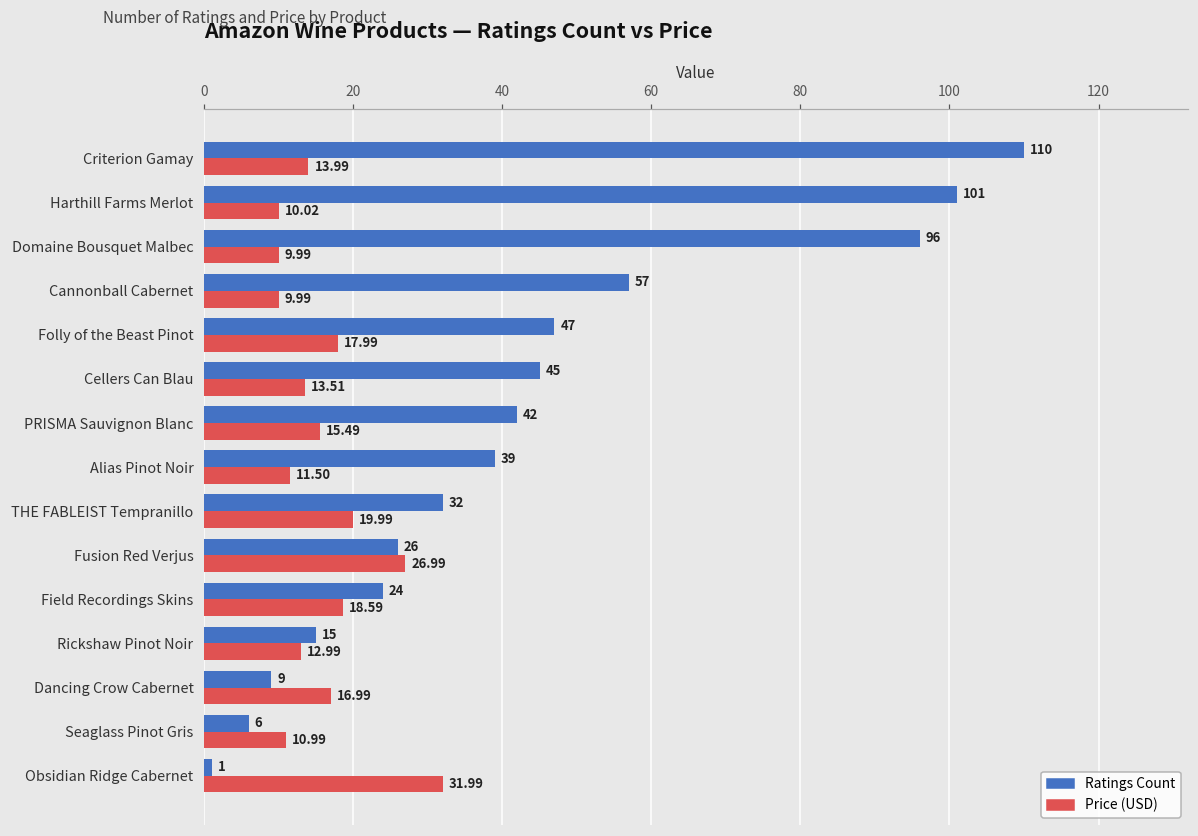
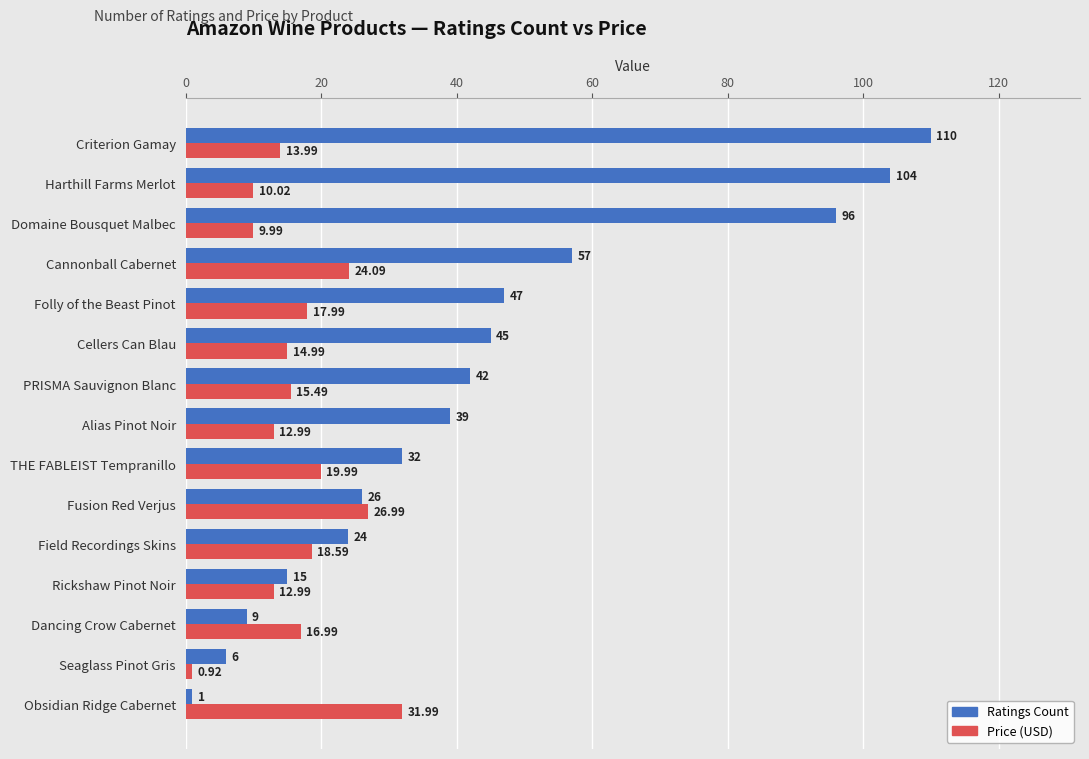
Ratings Count, Harthill Farms Merlot: 101 -> 104
Price (USD), Cannonball Cabernet: 9.99 -> 24.09
Price (USD), Cellers Can Blau: 13.51 -> 14.99
Price (USD), Alias Pinot Noir: 11.50 -> 12.99
Price (USD), Seaglass Pinot Gris: 10.99 -> 0.92
